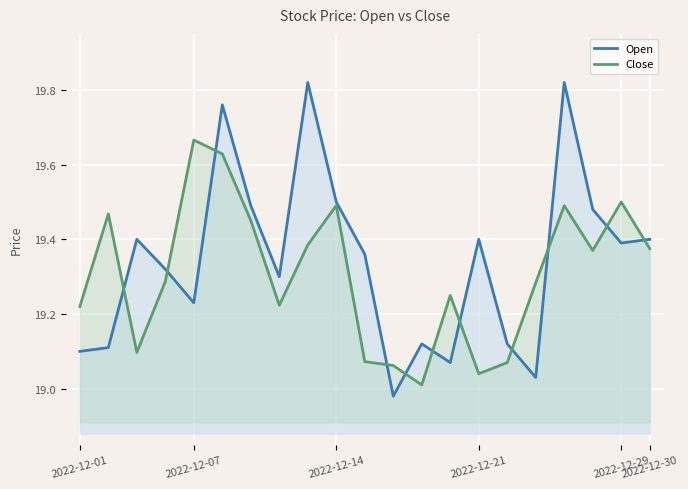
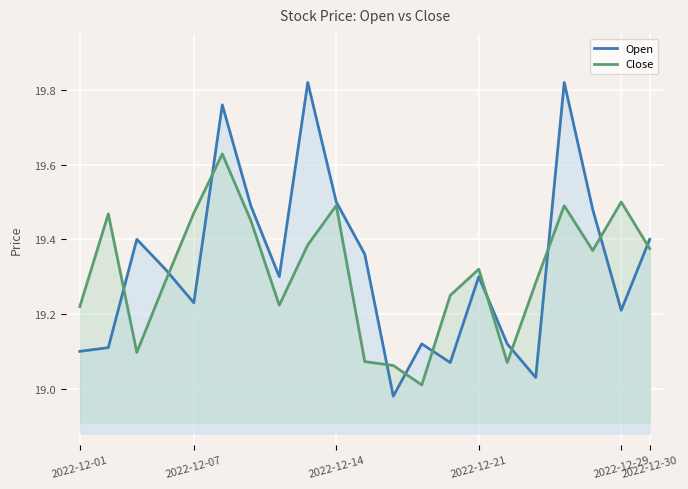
Close, 2022-12-07: 19.67 -> 19.47
Open, 2022-12-21: 19.4 -> 19.3
Close, 2022-12-21: 19.04 -> 19.32
Open, 2022-12-29: 19.39 -> 19.21
